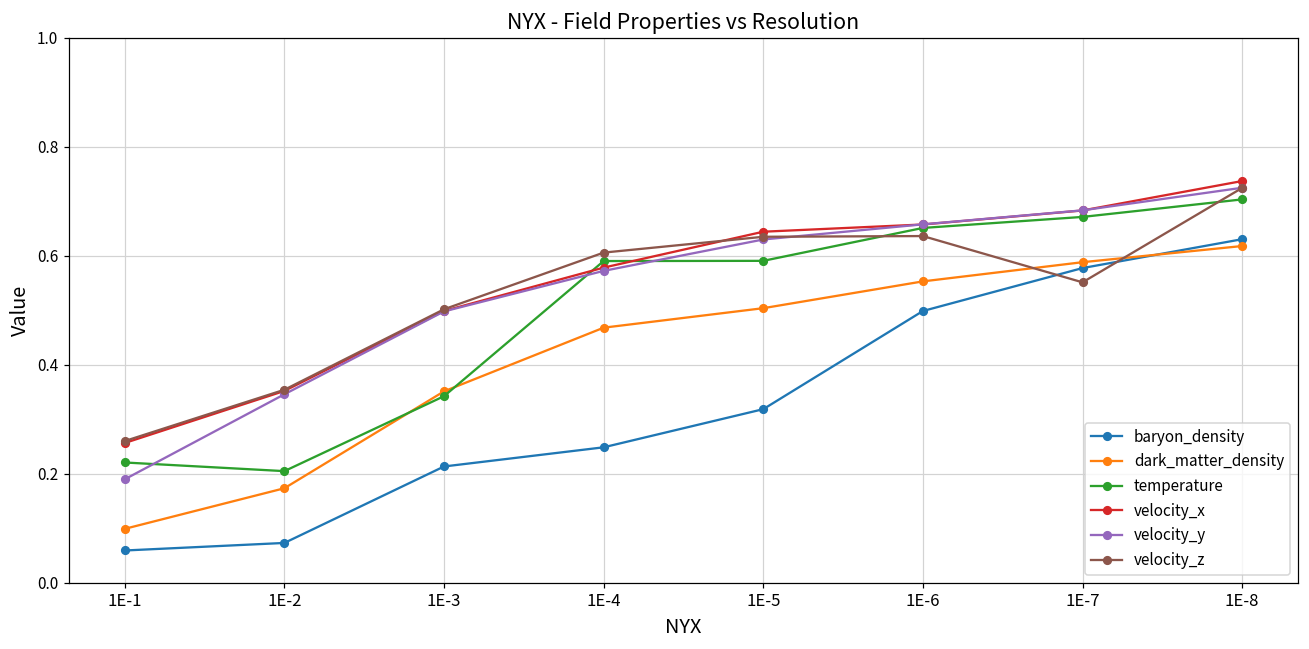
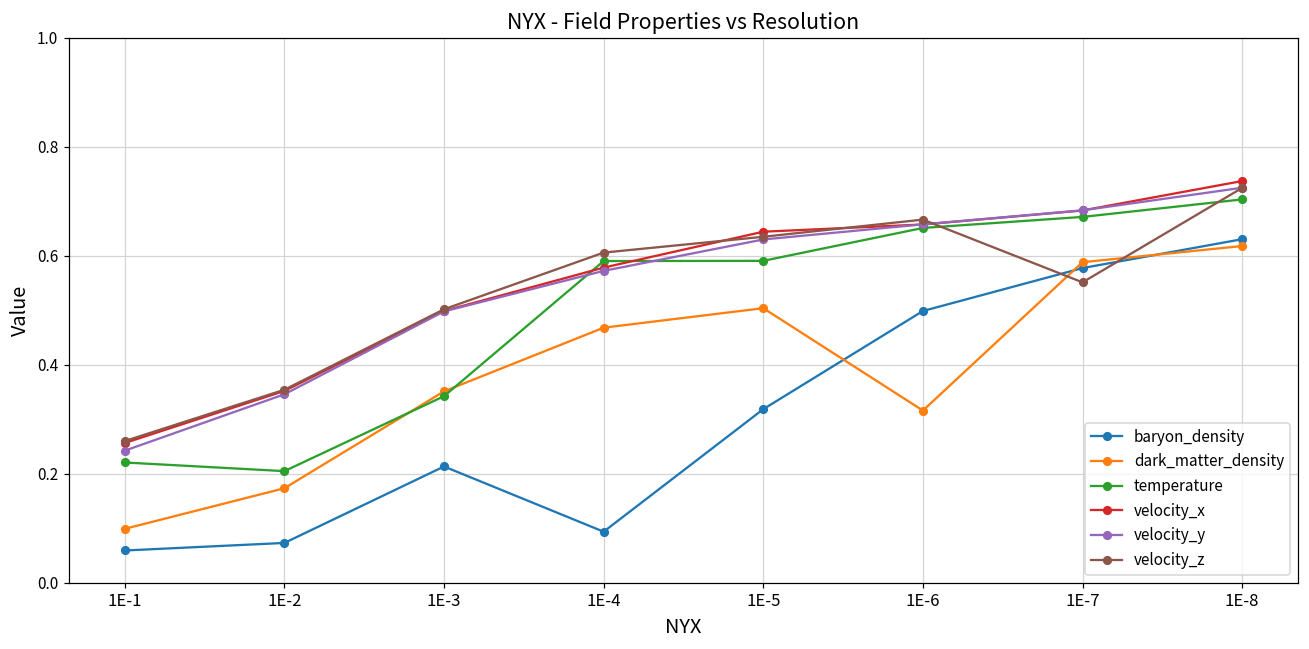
velocity_y, 1E-1: 0.19 -> 0.24
baryon_density, 1E-4: 0.25 -> 0.09
dark_matter_density, 1E-6: 0.55 -> 0.32
velocity_z, 1E-6: 0.64 -> 0.67
